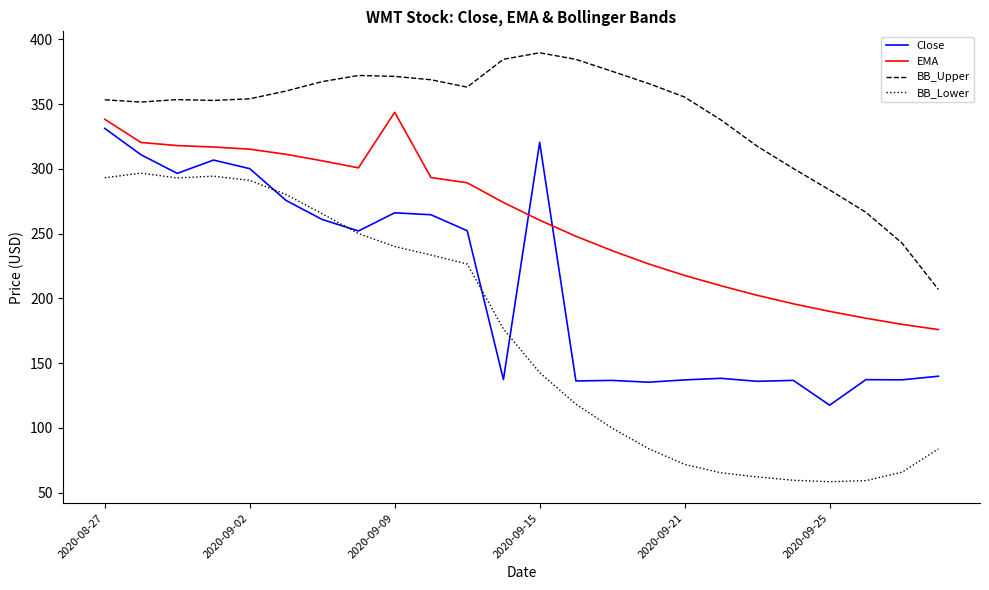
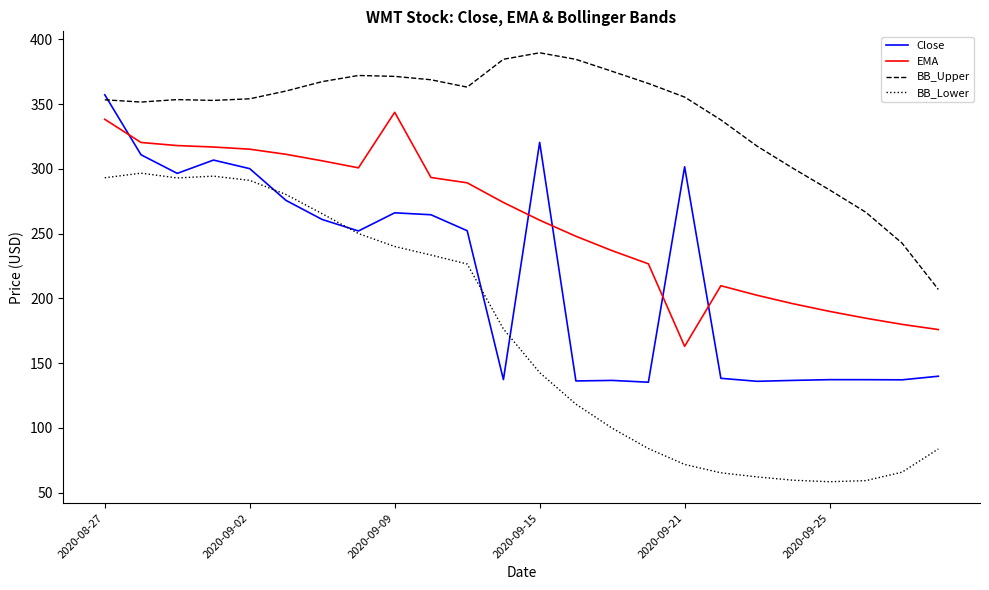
Close, 2020-08-27: 331 -> 357
Close, 2020-09-21: 137 -> 302
EMA, 2020-09-21: 218 -> 163
Close, 2020-09-25: 118 -> 137
